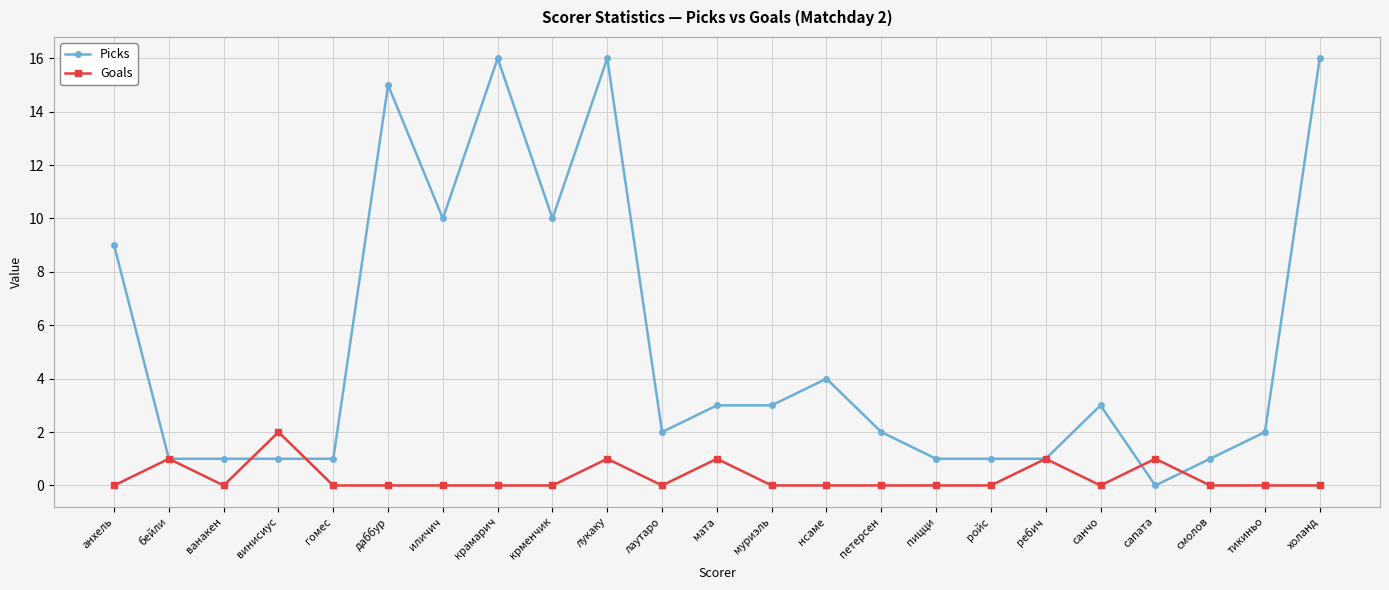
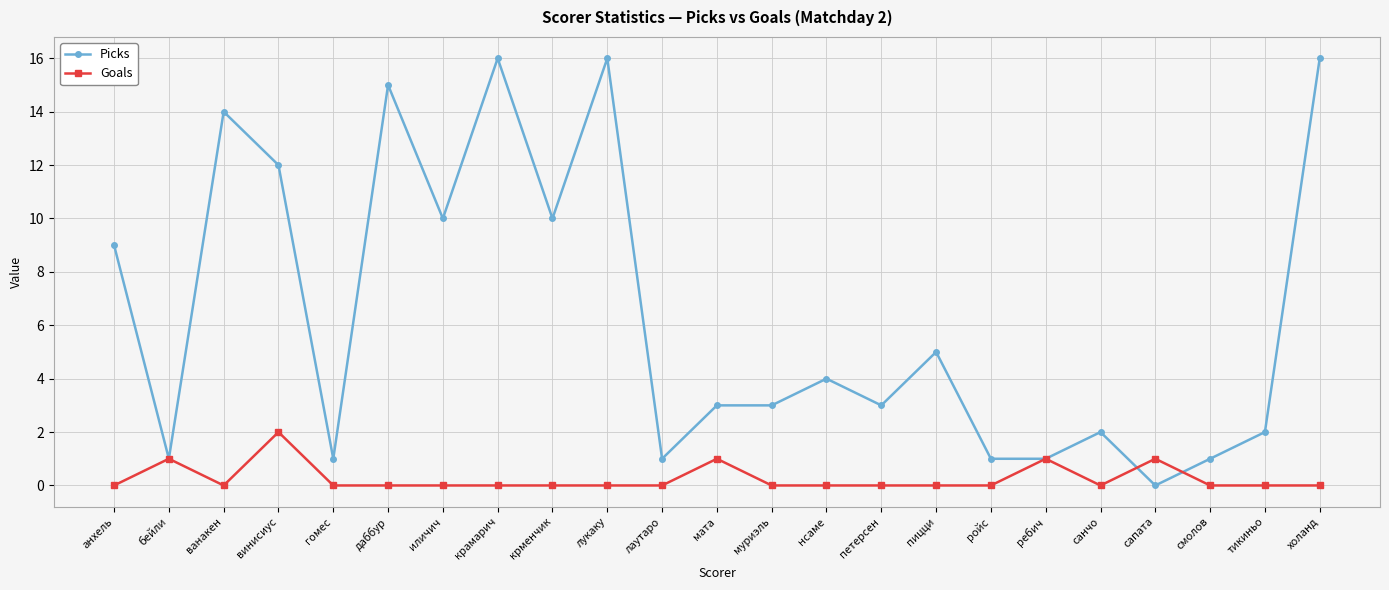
Picks, ванакен: 1 -> 14
Picks, винисиус: 1 -> 12
Goals, лукаку: 1 -> 0
Picks, лаутаро: 2 -> 1
Picks, петерсен: 2 -> 3
Picks, пицци: 1 -> 5
Picks, санчо: 3 -> 2
